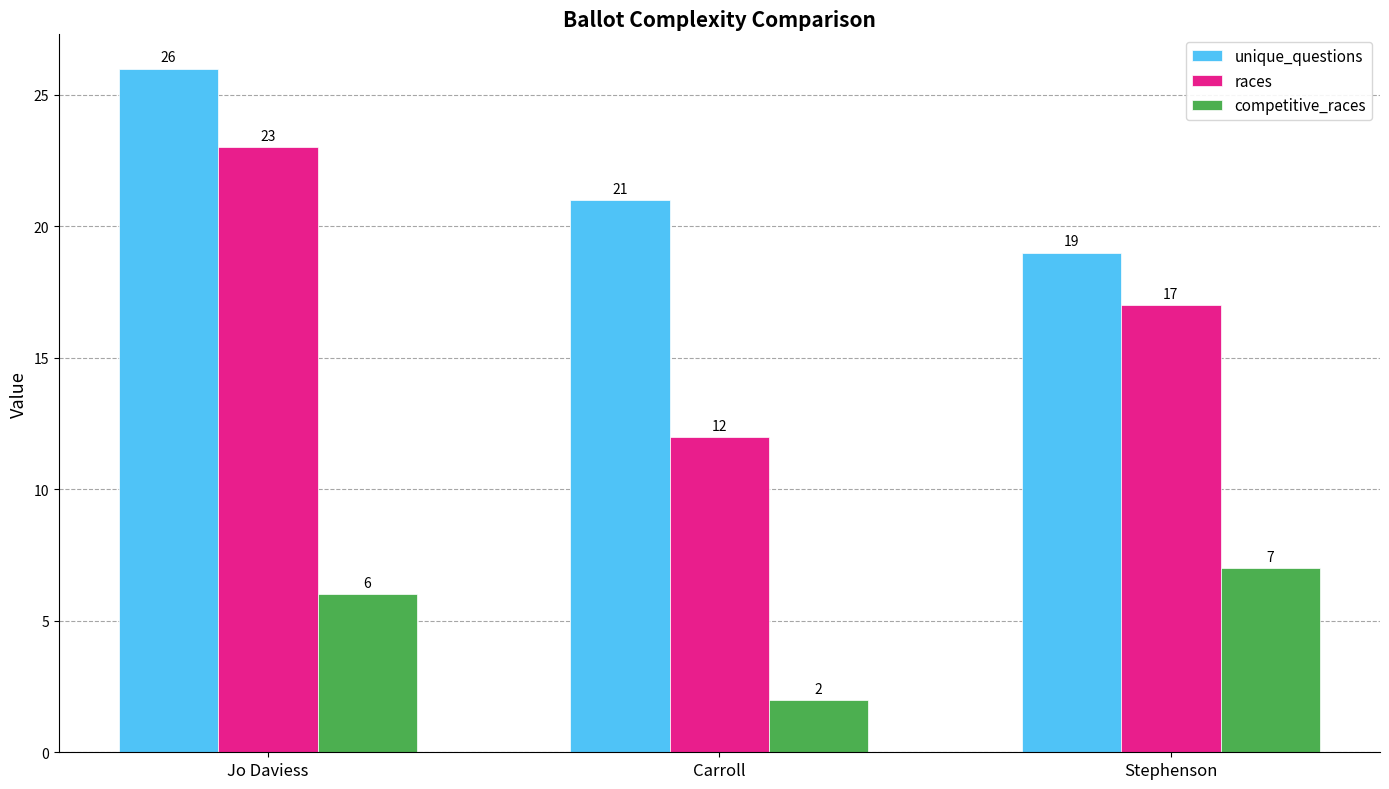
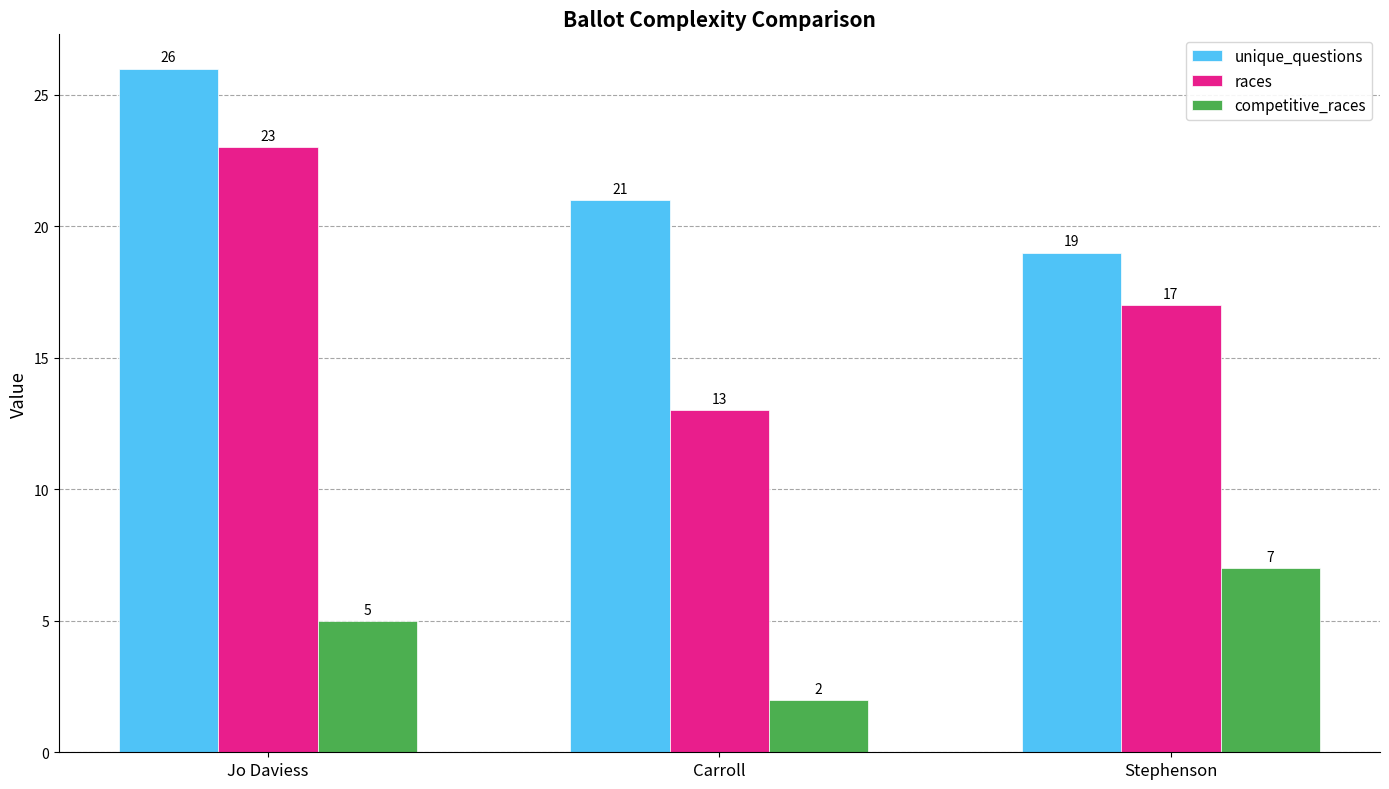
competitive_races, Jo Daviess: 6 -> 5
races, Carroll: 12 -> 13
